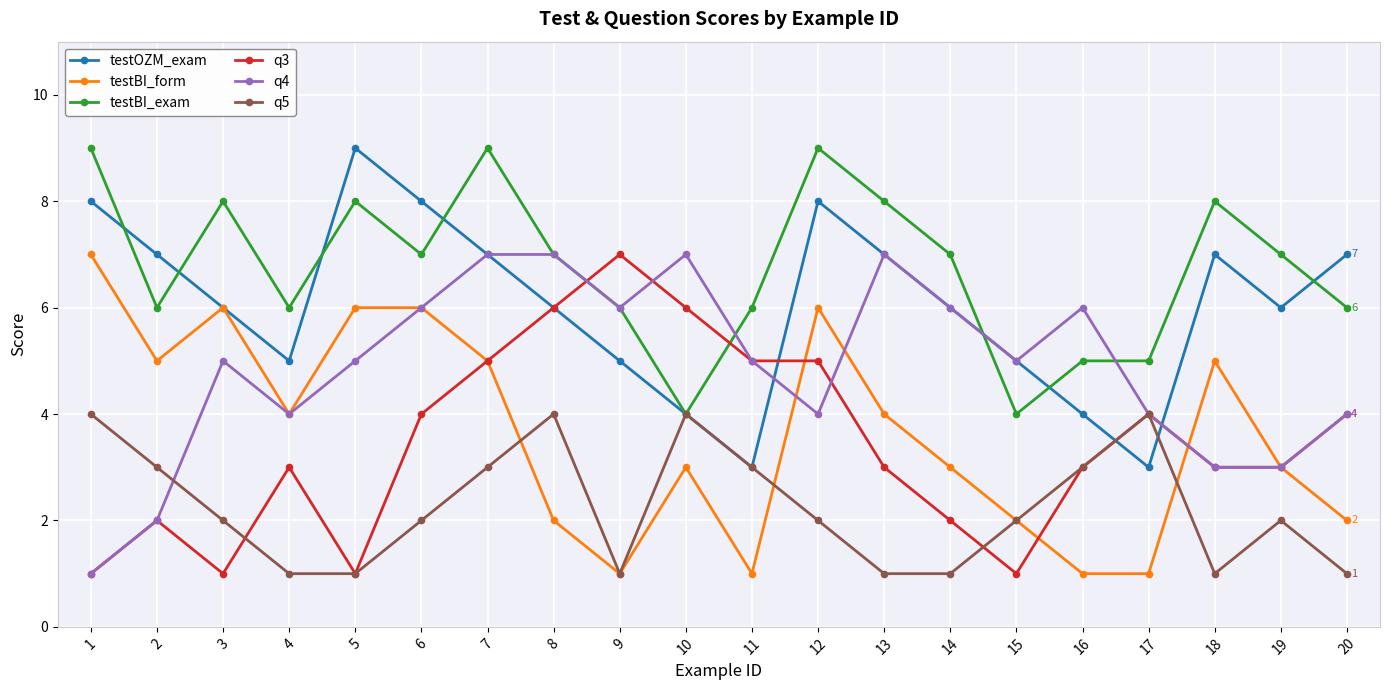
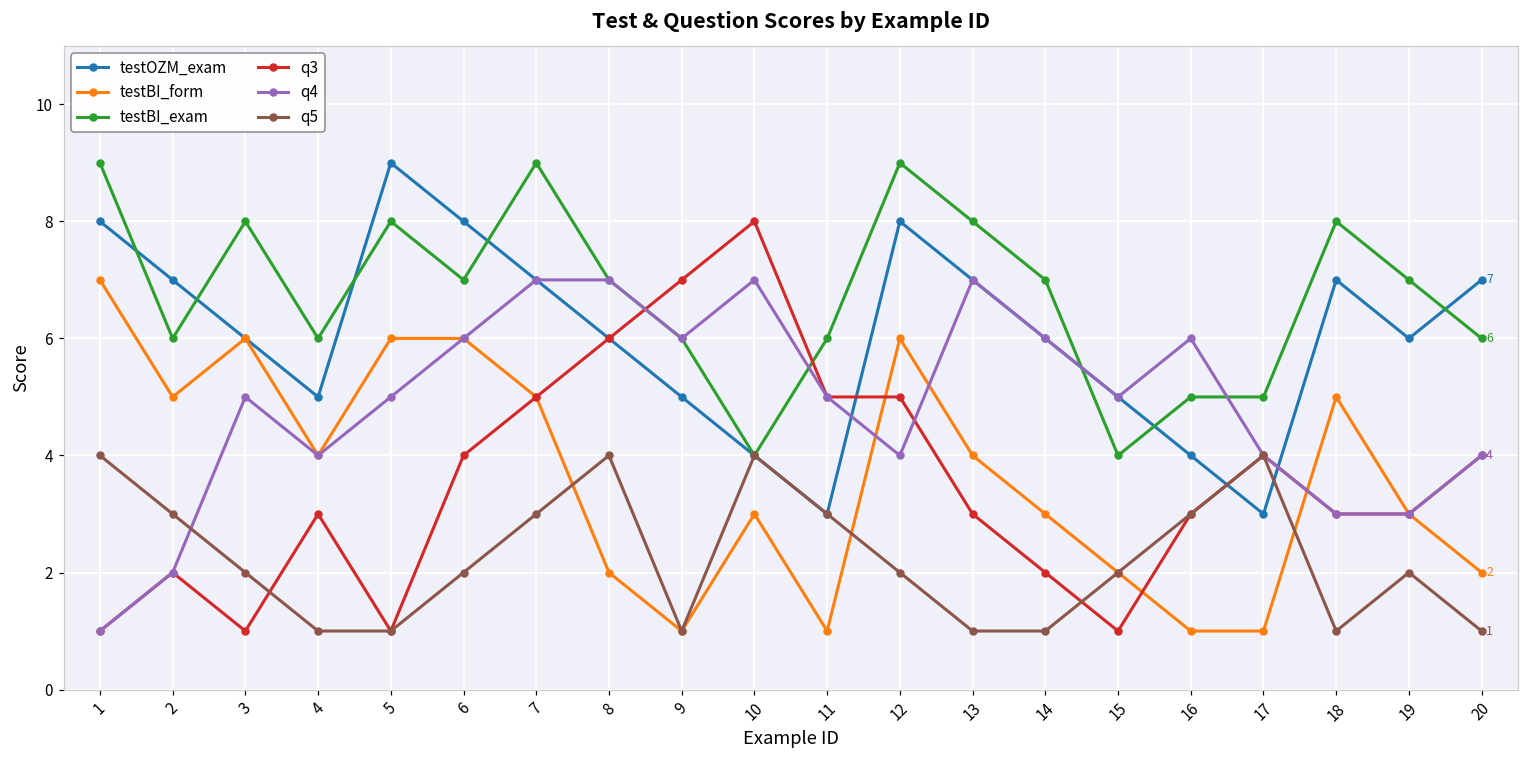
q3, 10: 6 -> 8
